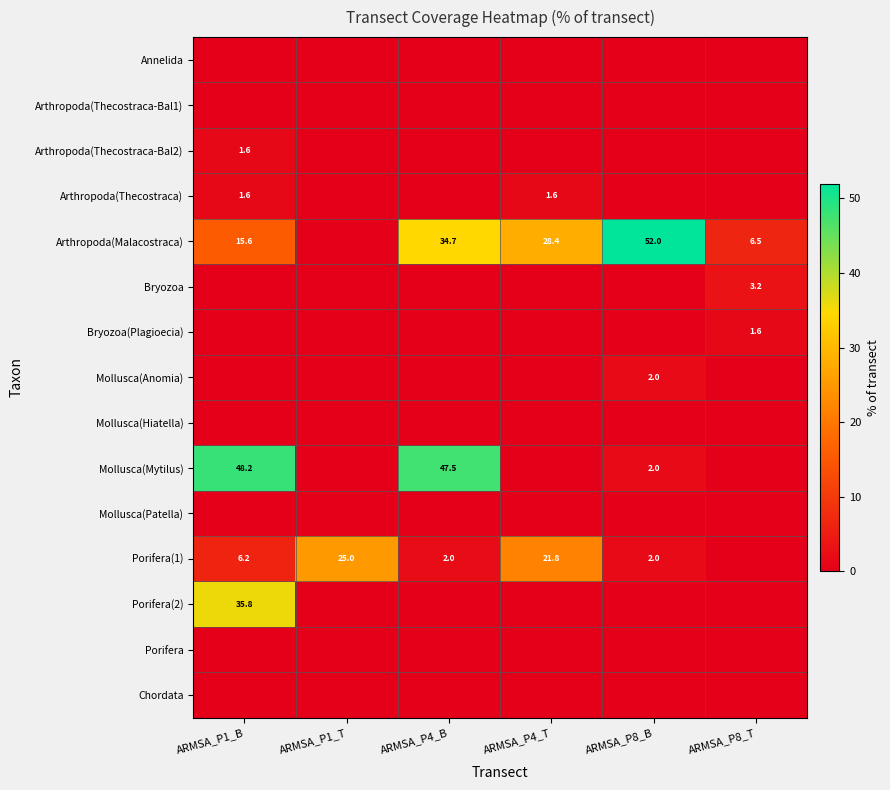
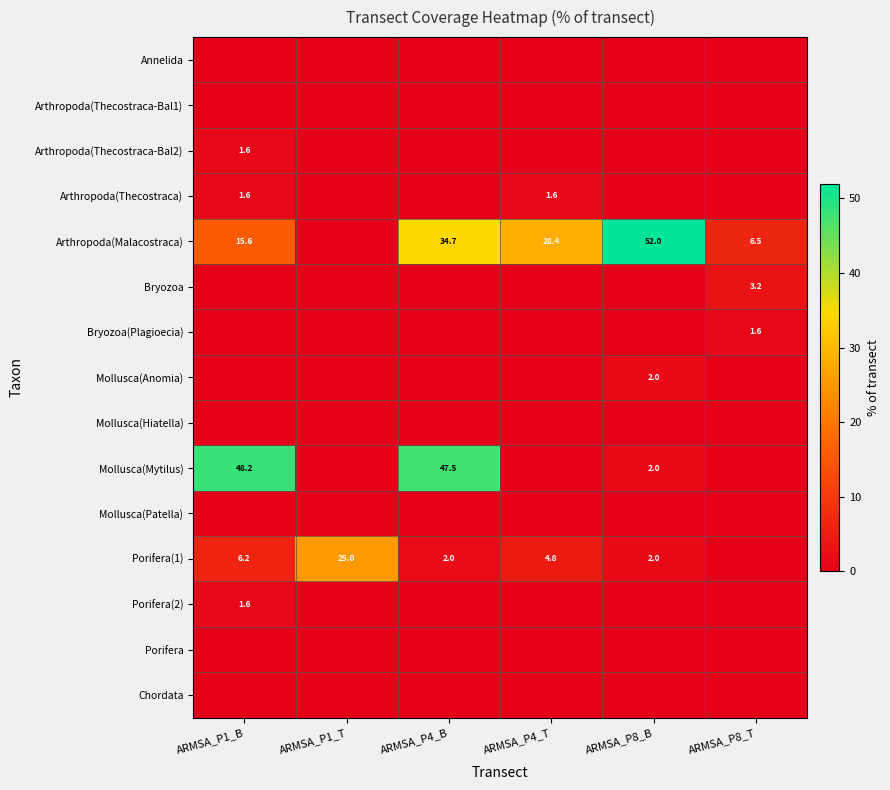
Porifera(1), ARMSA_P4_T: 21.8 -> 4.8
Porifera(2), ARMSA_P1_B: 35.8 -> 1.6
